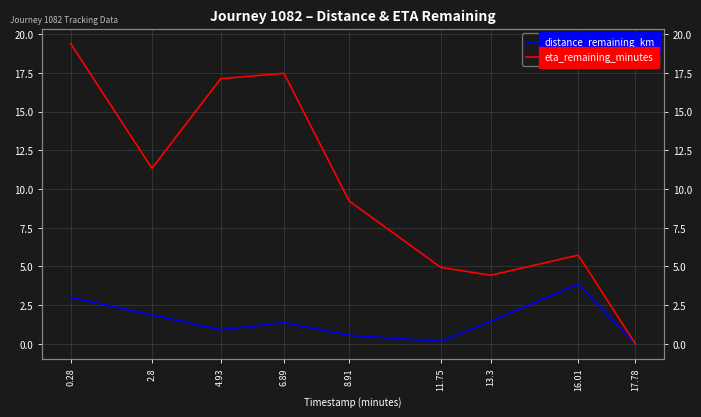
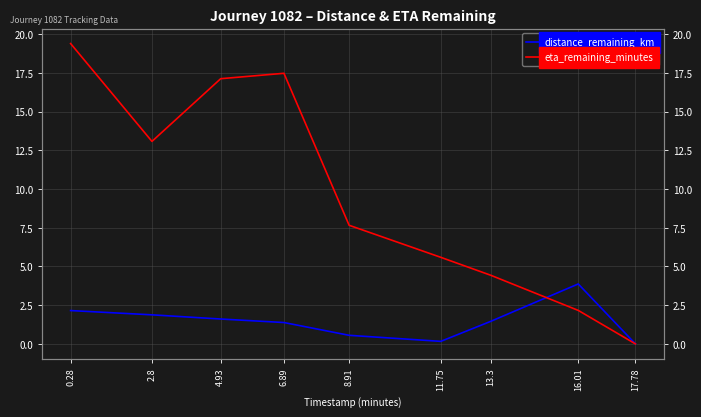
distance_remaining_km, 0.28: 3.0 -> 2.2
eta_remaining_minutes, 2.8: 11.3 -> 13.1
distance_remaining_km, 4.93: 0.9 -> 1.6
eta_remaining_minutes, 8.91: 9.2 -> 7.7
eta_remaining_minutes, 11.75: 4.9 -> 5.6
eta_remaining_minutes, 16.01: 5.7 -> 2.2
